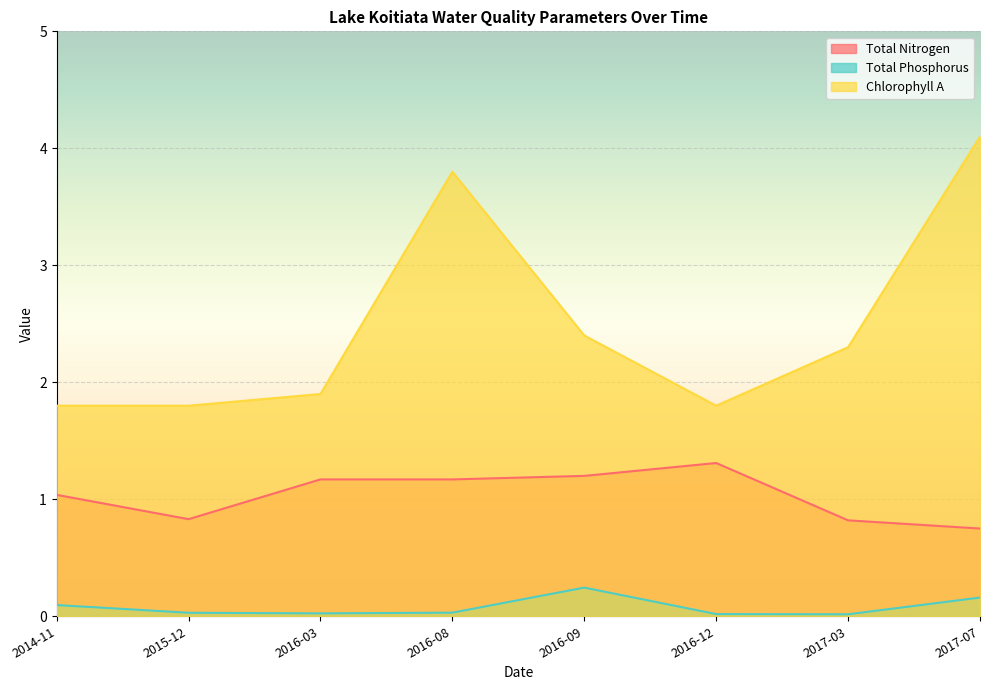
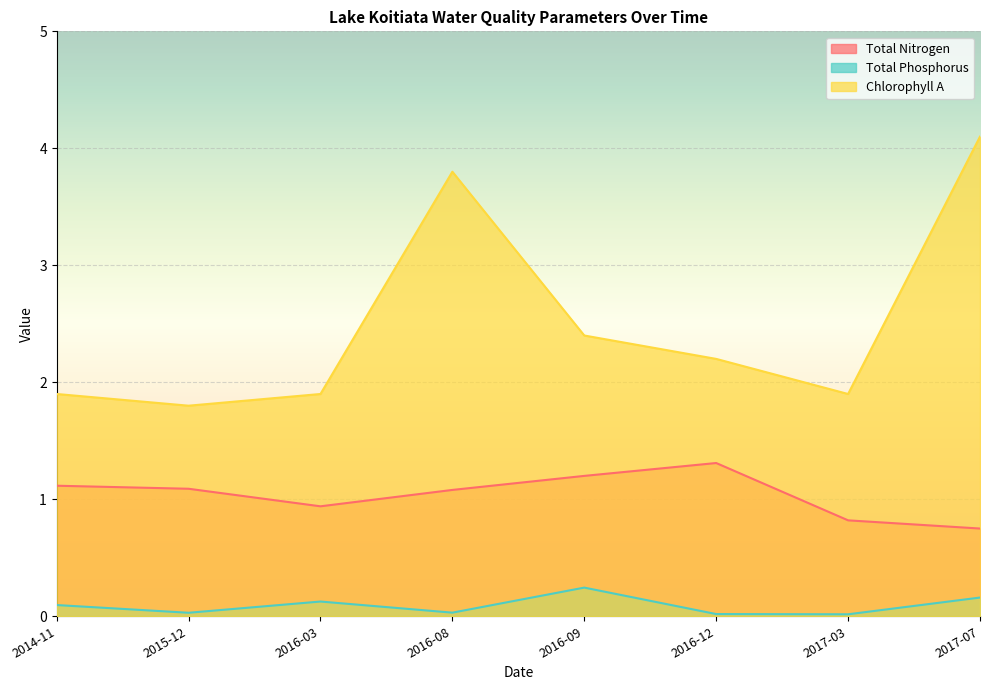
Total Nitrogen, 2014-11: 1.04 -> 1.12
Chlorophyll A, 2014-11: 1.8 -> 1.9
Total Nitrogen, 2015-12: 0.83 -> 1.09
Total Nitrogen, 2016-03: 1.17 -> 0.94
Total Phosphorus, 2016-03: 0.03 -> 0.13
Total Nitrogen, 2016-08: 1.17 -> 1.08
Chlorophyll A, 2016-12: 1.8 -> 2.2
Chlorophyll A, 2017-03: 2.3 -> 1.9
